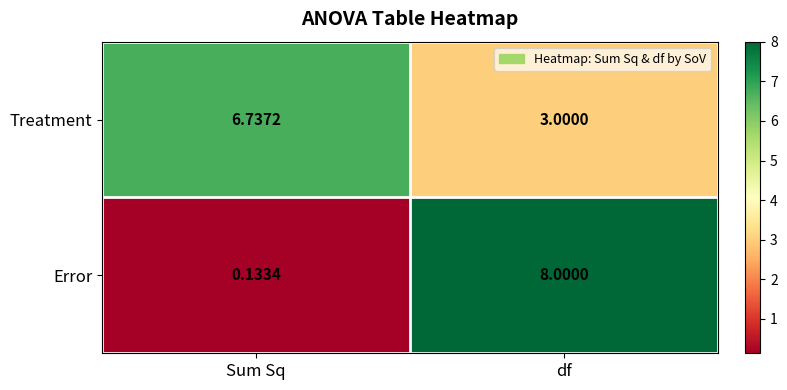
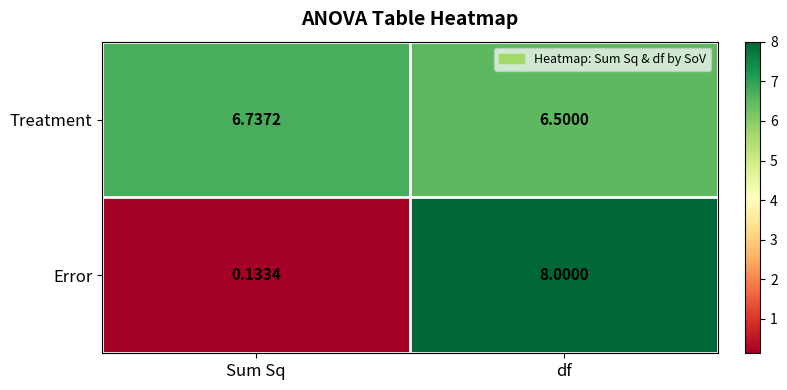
Treatment, df: 3.0000 -> 6.5000
